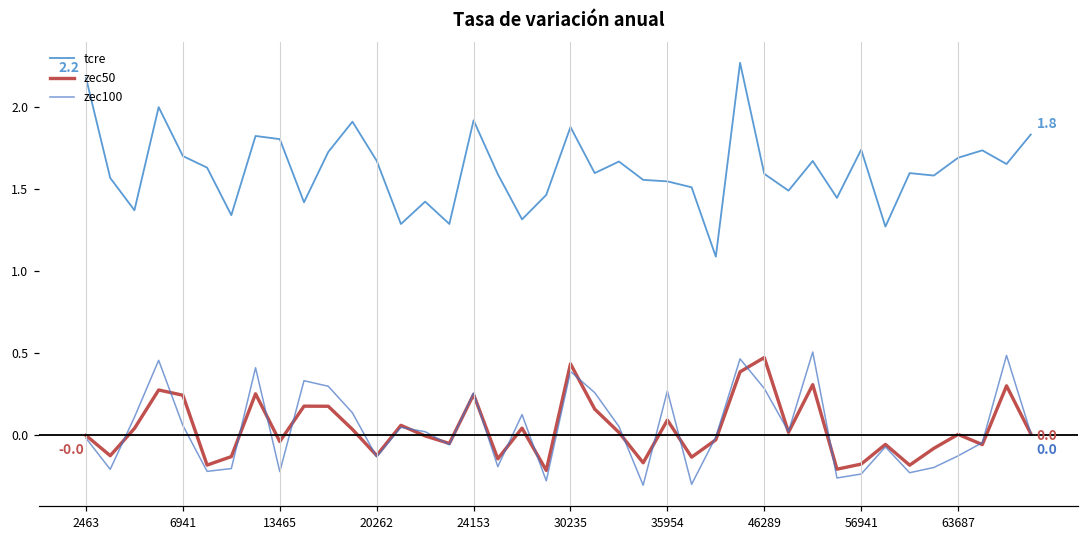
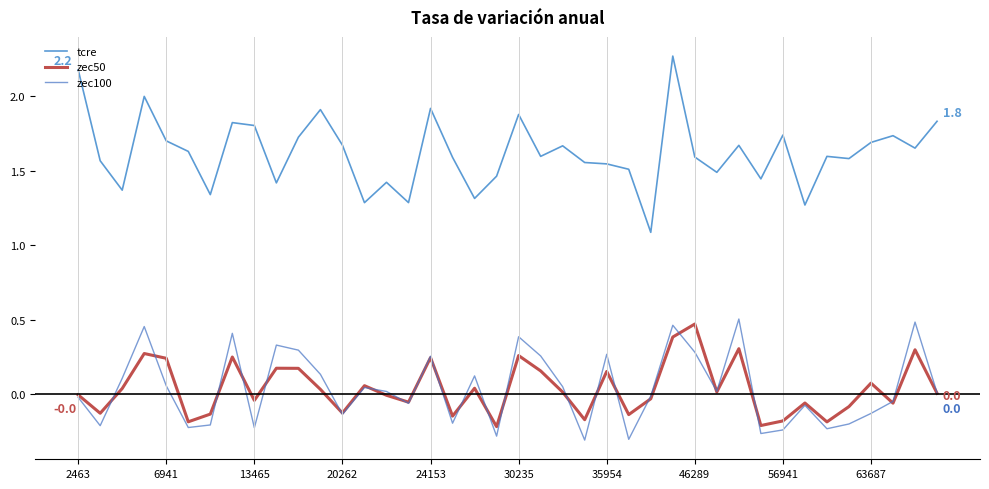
zec50, 30235: 0.43 -> 0.26
zec50, 35954: 0.09 -> 0.15
zec50, 63687: 0.00 -> 0.07
